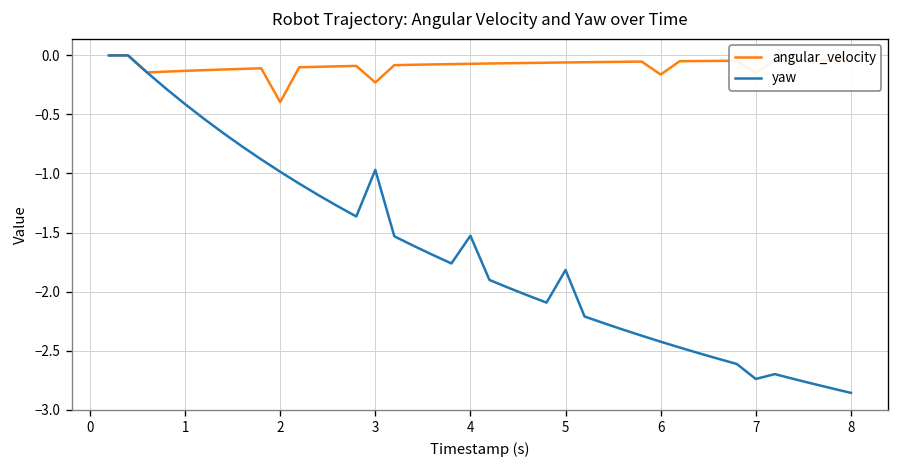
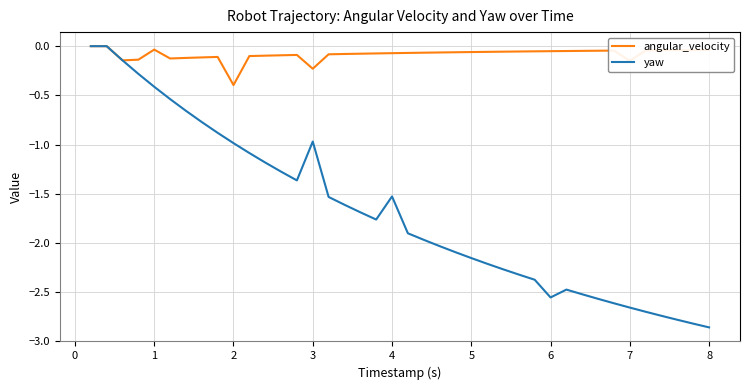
angular_velocity, 1: -0.1 -> 0.0
yaw, 5: -1.8 -> -2.2
angular_velocity, 6: -0.2 -> -0.1
yaw, 6: -2.4 -> -2.6
yaw, 7: -2.74 -> -2.66
